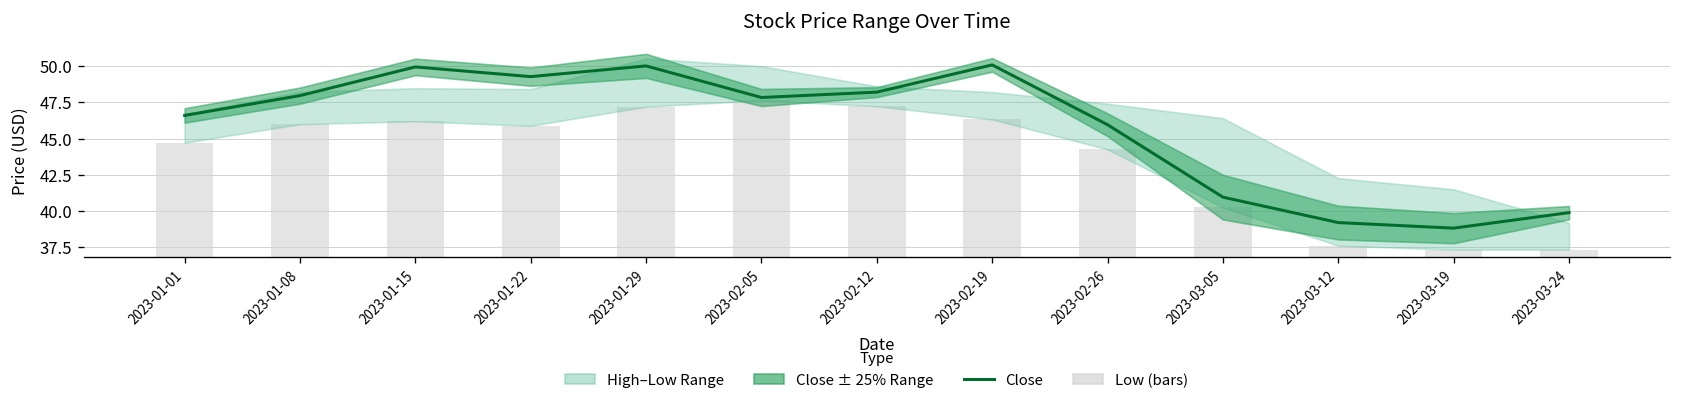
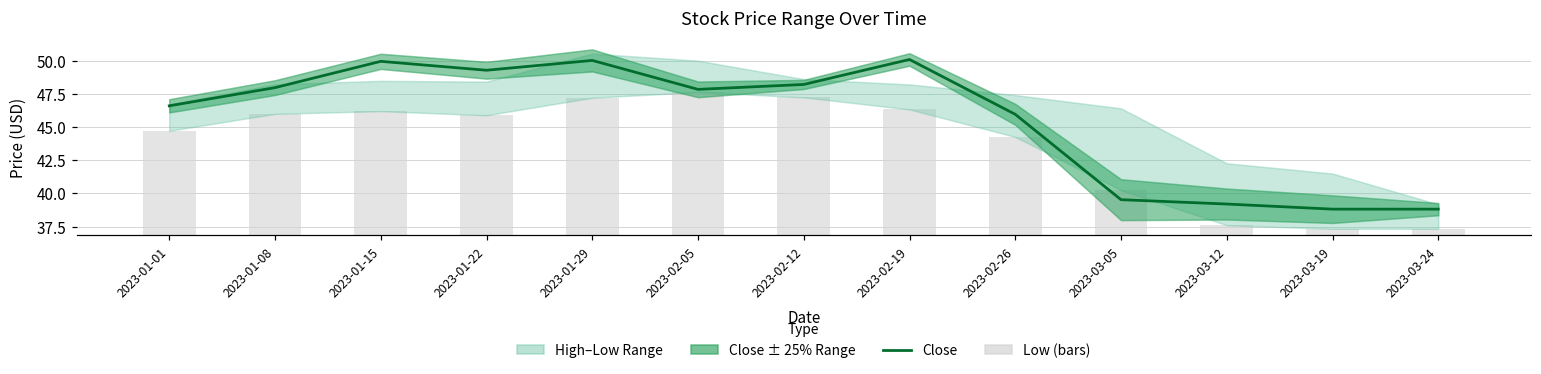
Close, 2023-03-05: 41.0 -> 39.5
Close, 2023-03-24: 39.9 -> 38.8
